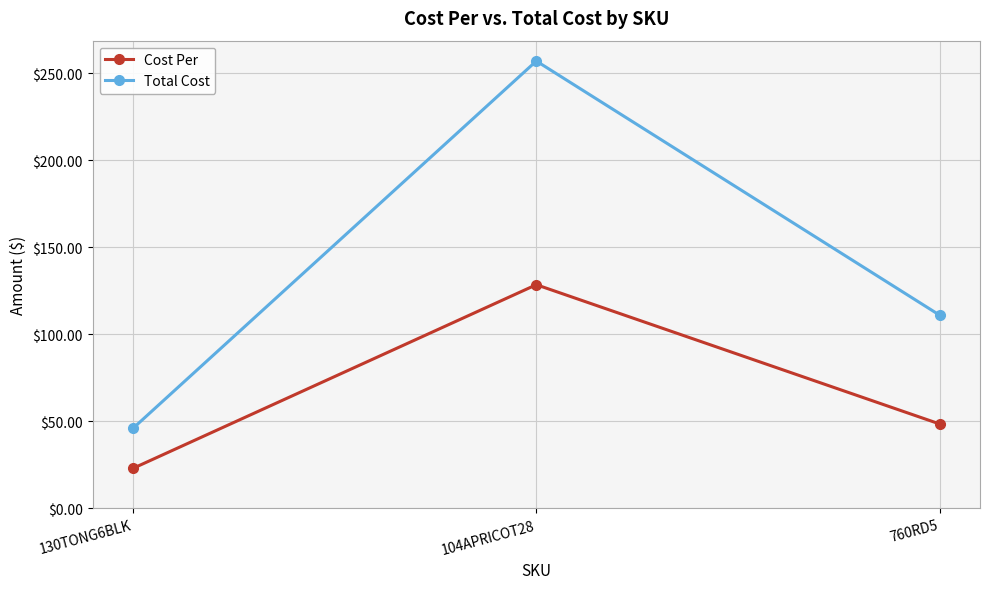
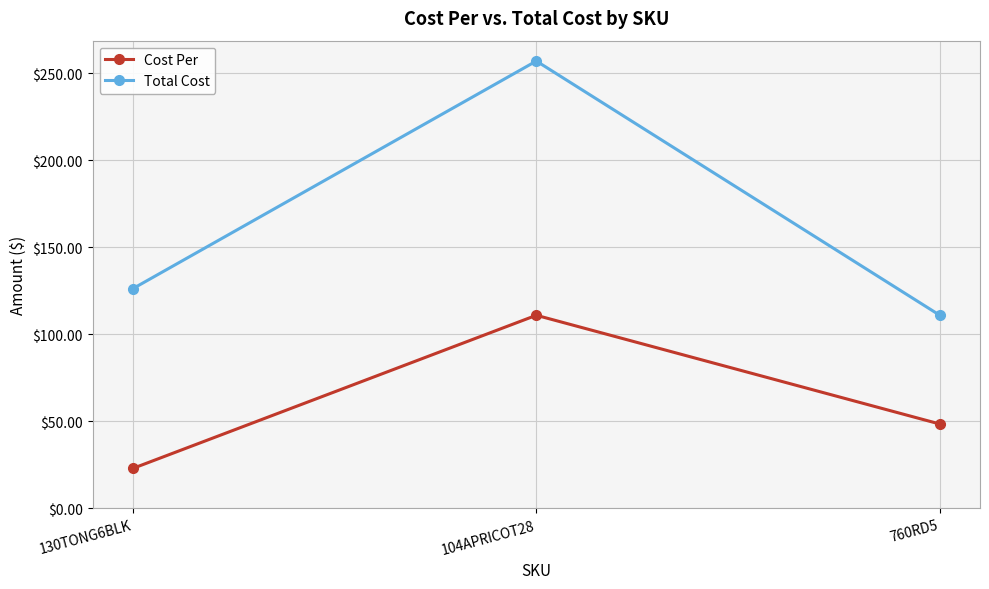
Total Cost, 130TONG6BLK: $46 -> $126
Cost Per, 104APRICOT28: $128 -> $111
